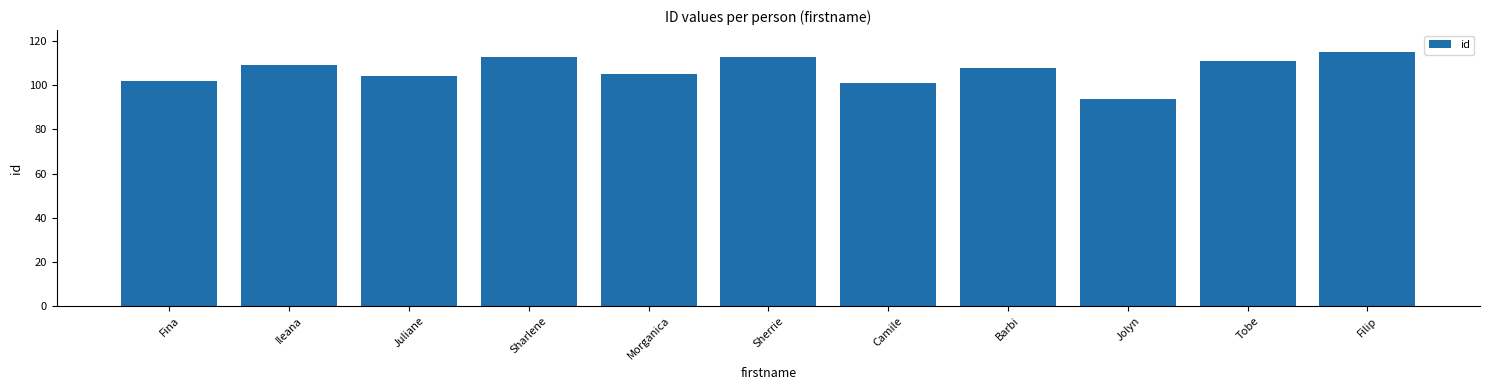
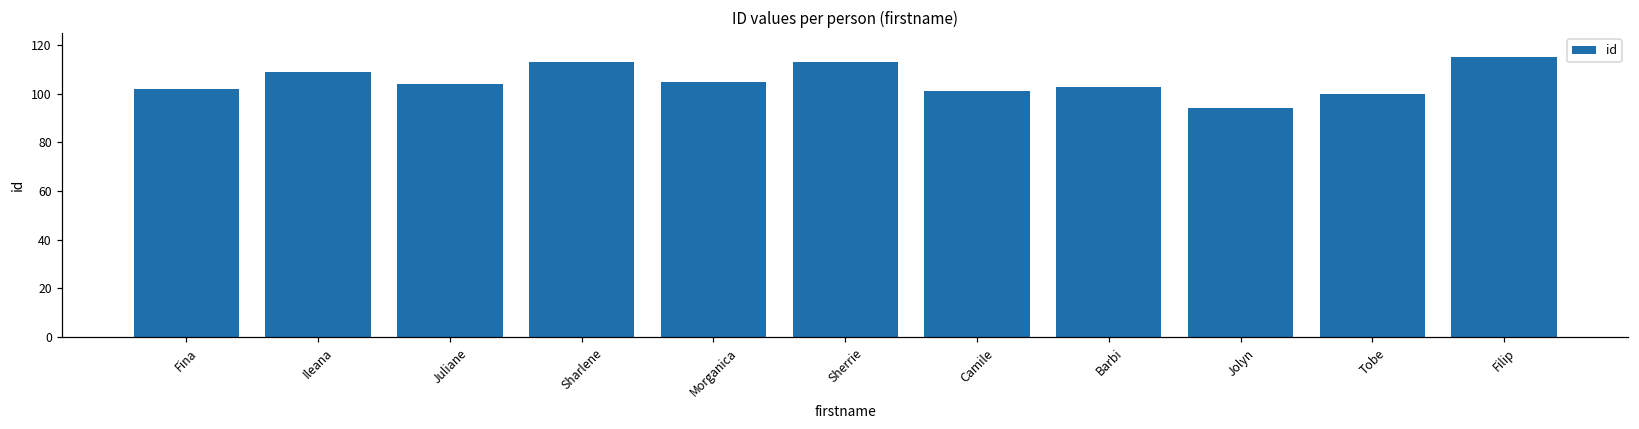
Barbi: 108 -> 103
Tobe: 111 -> 100
